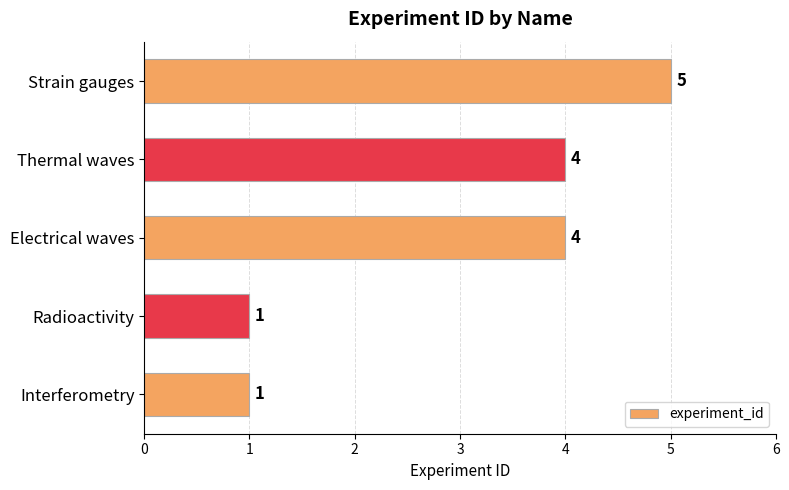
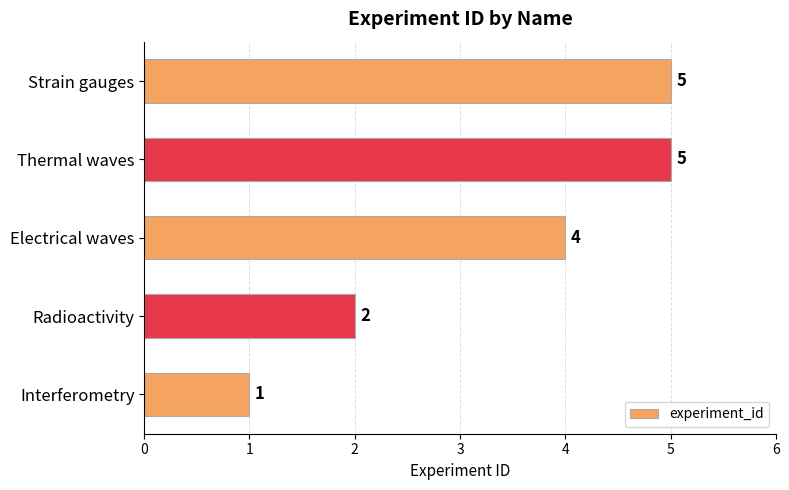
Thermal waves: 4 -> 5
Radioactivity: 1 -> 2
